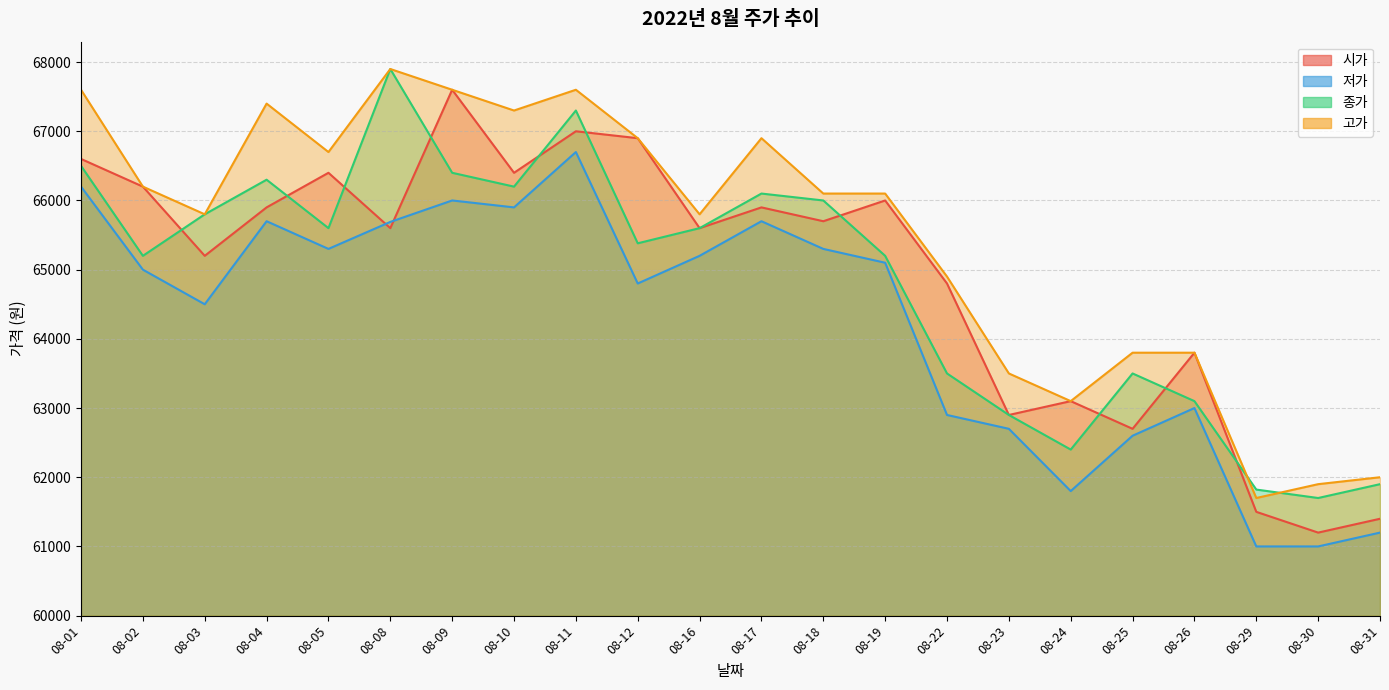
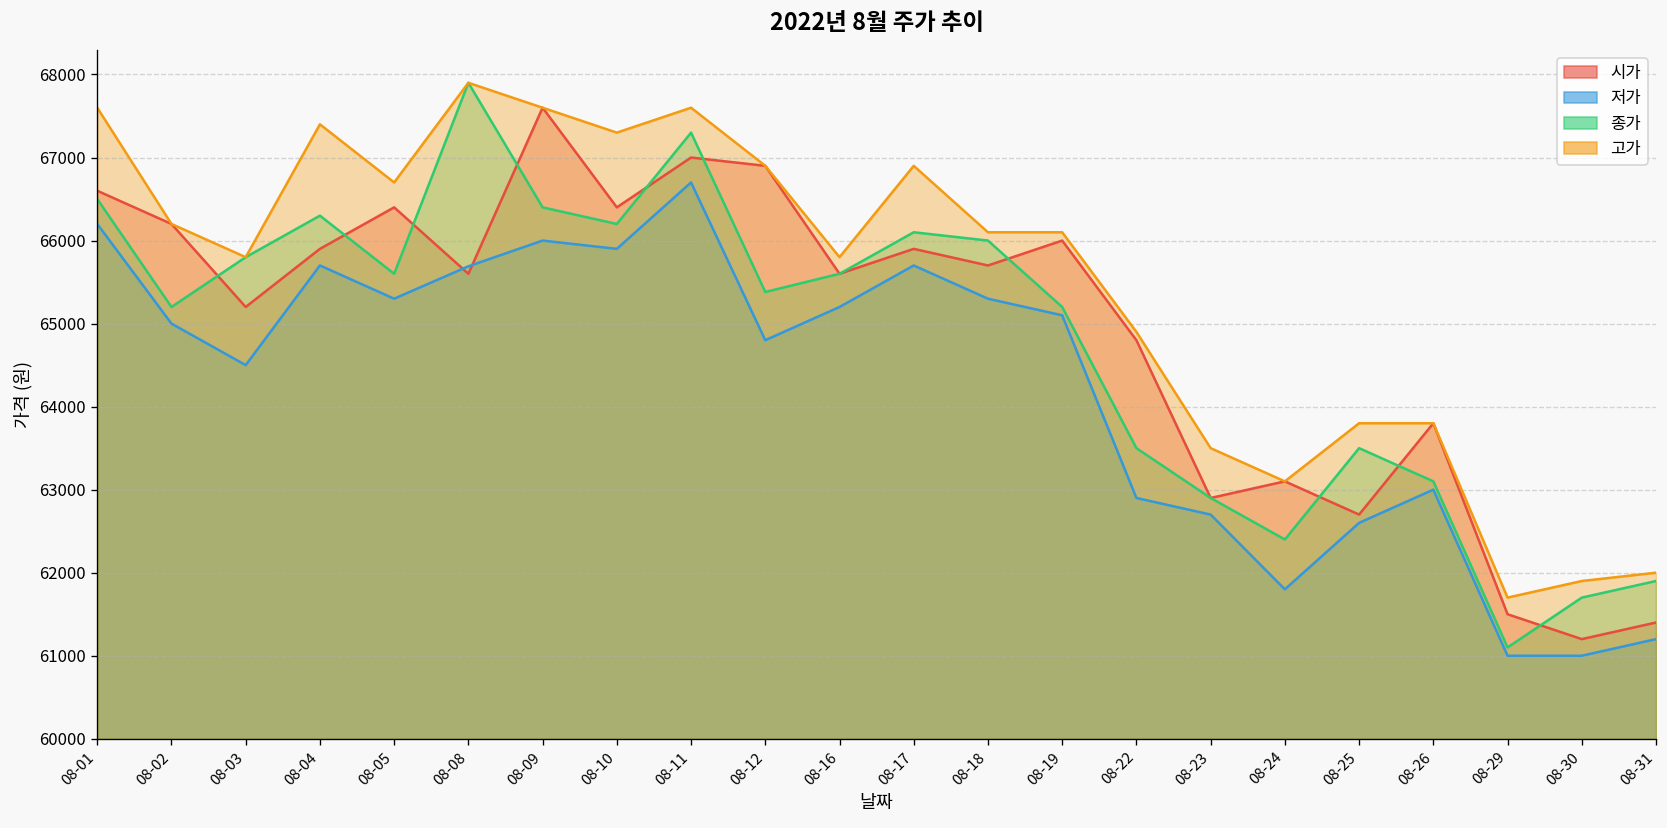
종가, 08-29: 61800 -> 61100
